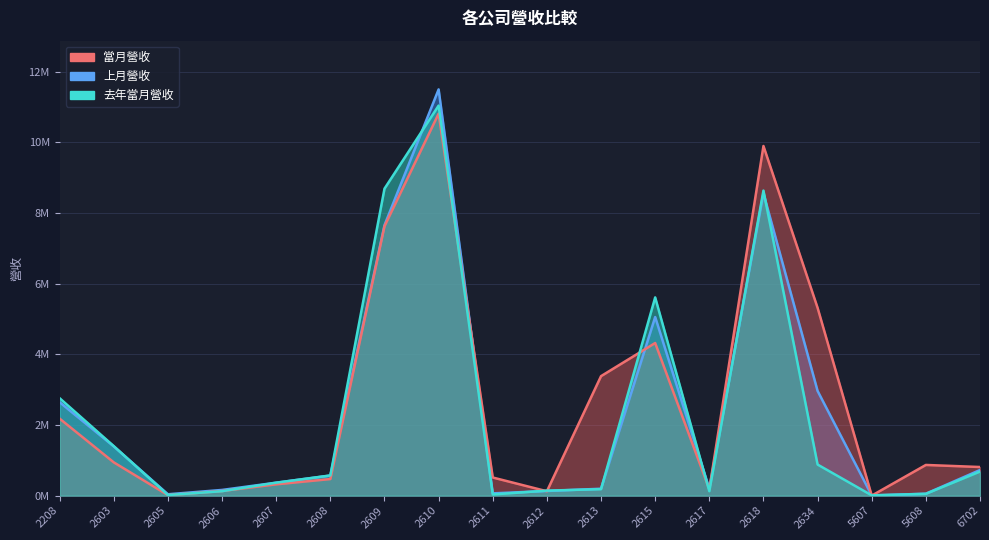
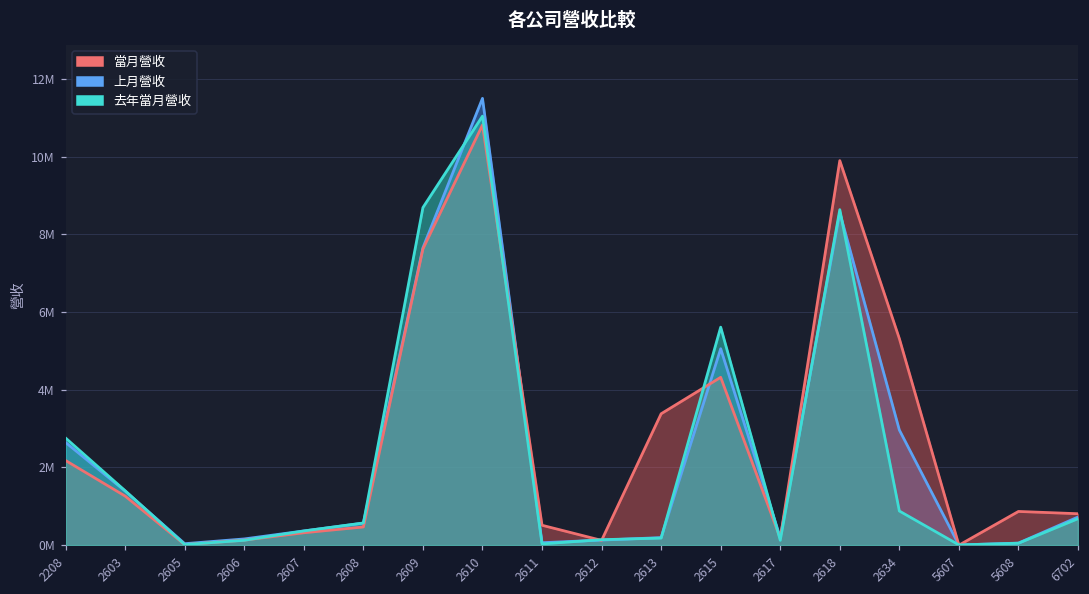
當月營收, 2603: 900000 -> 1300000
